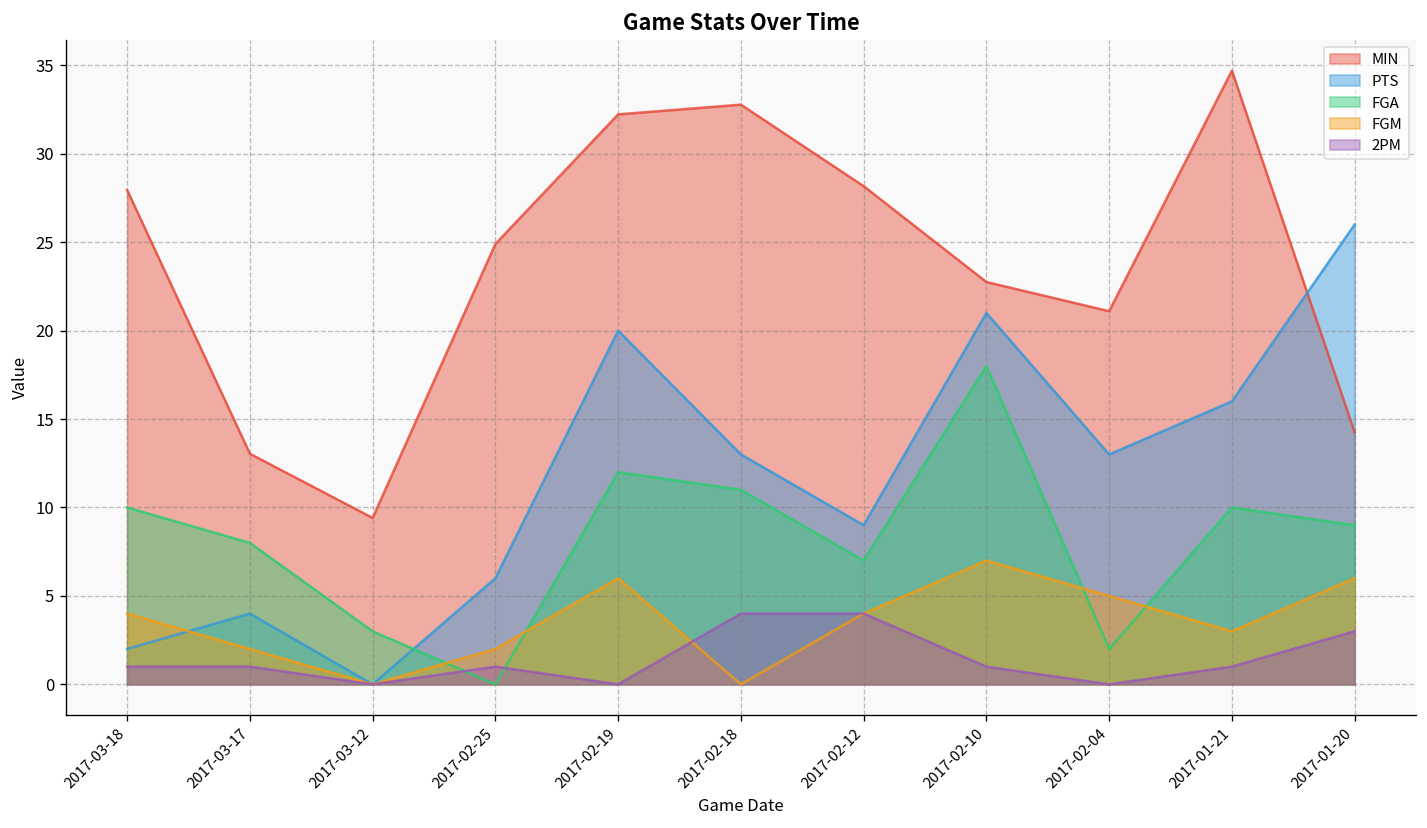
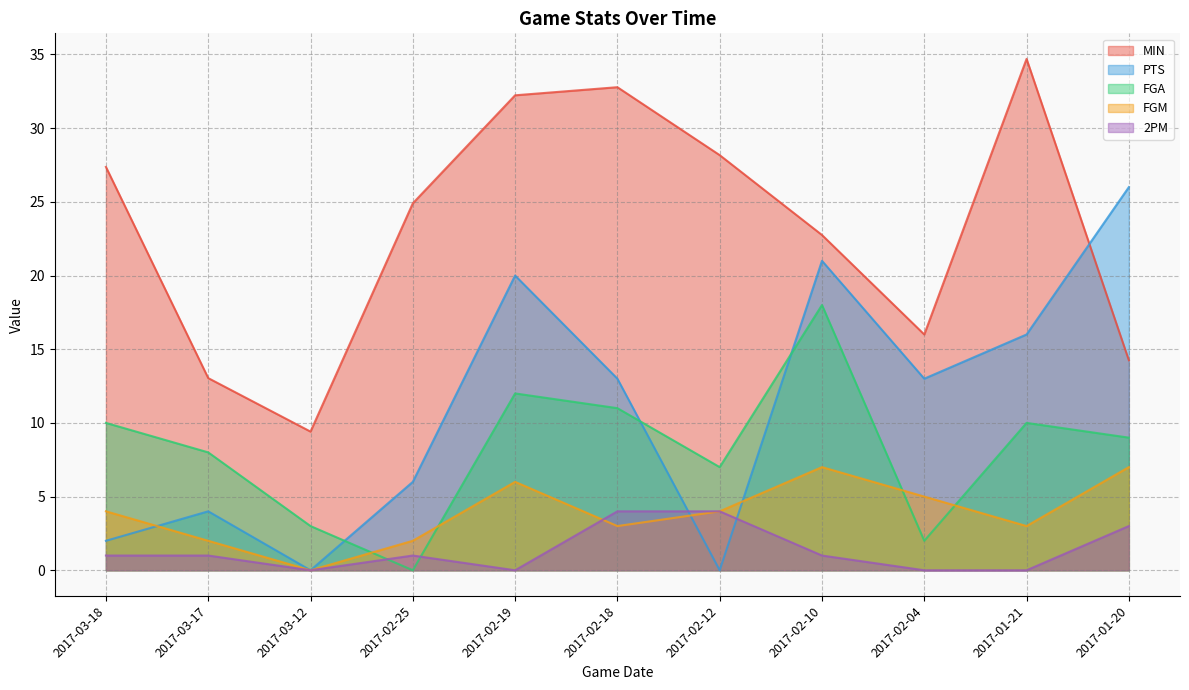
MIN, 2017-03-18: 28.0 -> 27.4
FGM, 2017-02-18: 0 -> 3
PTS, 2017-02-12: 9 -> 0
MIN, 2017-02-04: 21.1 -> 16.0
2PM, 2017-01-21: 1 -> 0
FGM, 2017-01-20: 6 -> 7
